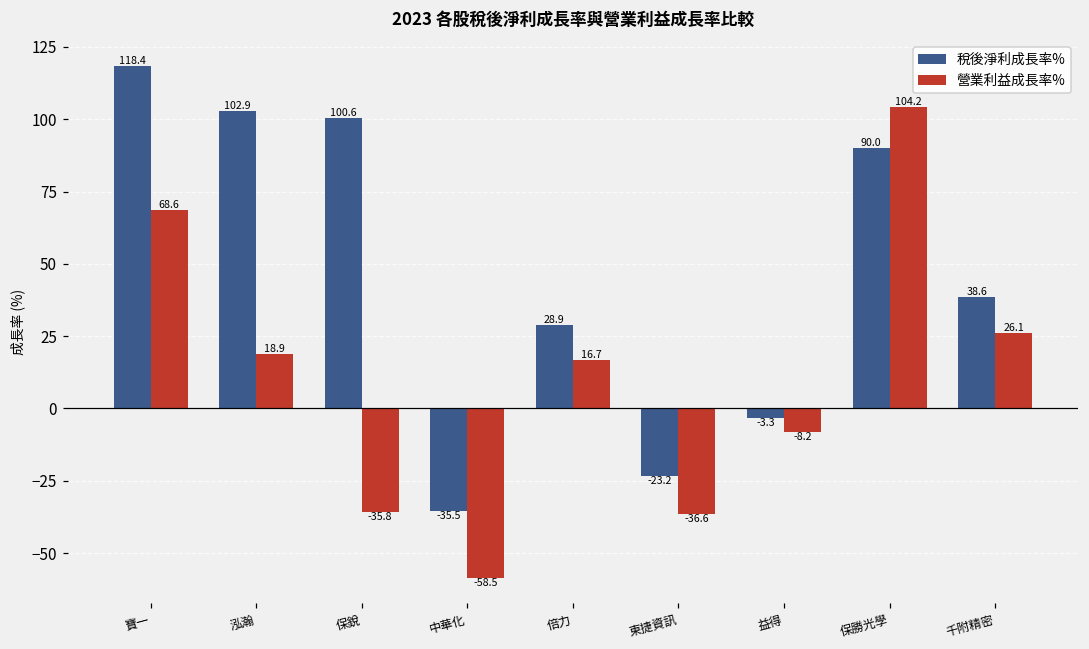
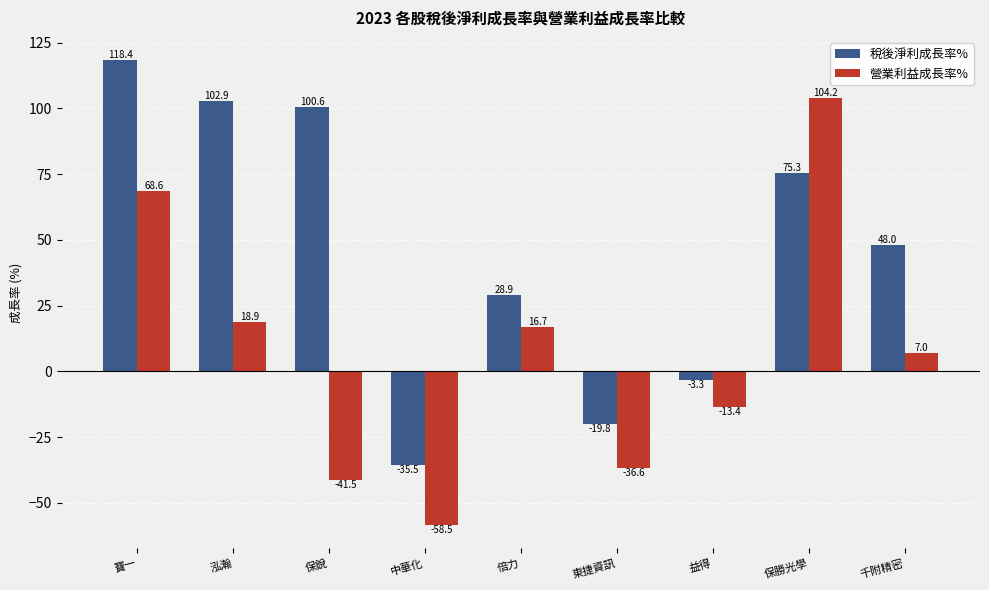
營業利益成長率%, 保銳: -35.8 -> -41.5
稅後淨利成長率%, 東捷資訊: -23.2 -> -19.8
營業利益成長率%, 益得: -8.2 -> -13.4
稅後淨利成長率%, 保勝光學: 90.0 -> 75.3
稅後淨利成長率%, 千附精密: 38.6 -> 48.0
營業利益成長率%, 千附精密: 26.1 -> 7.0
